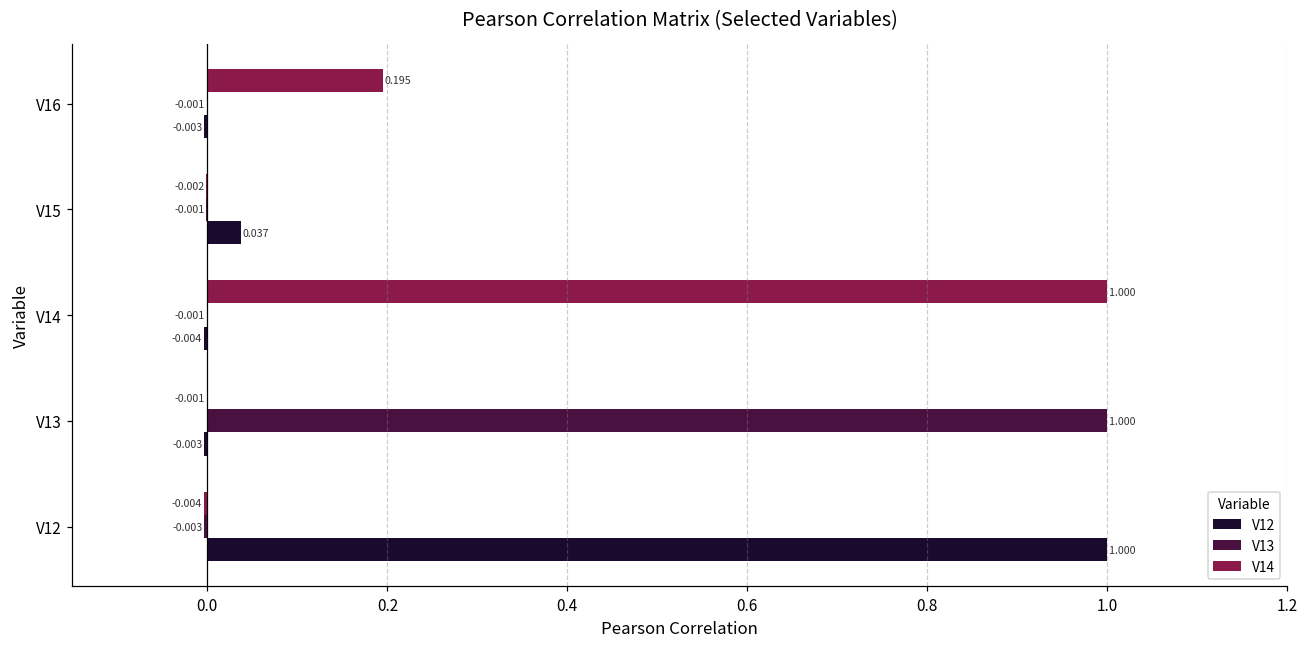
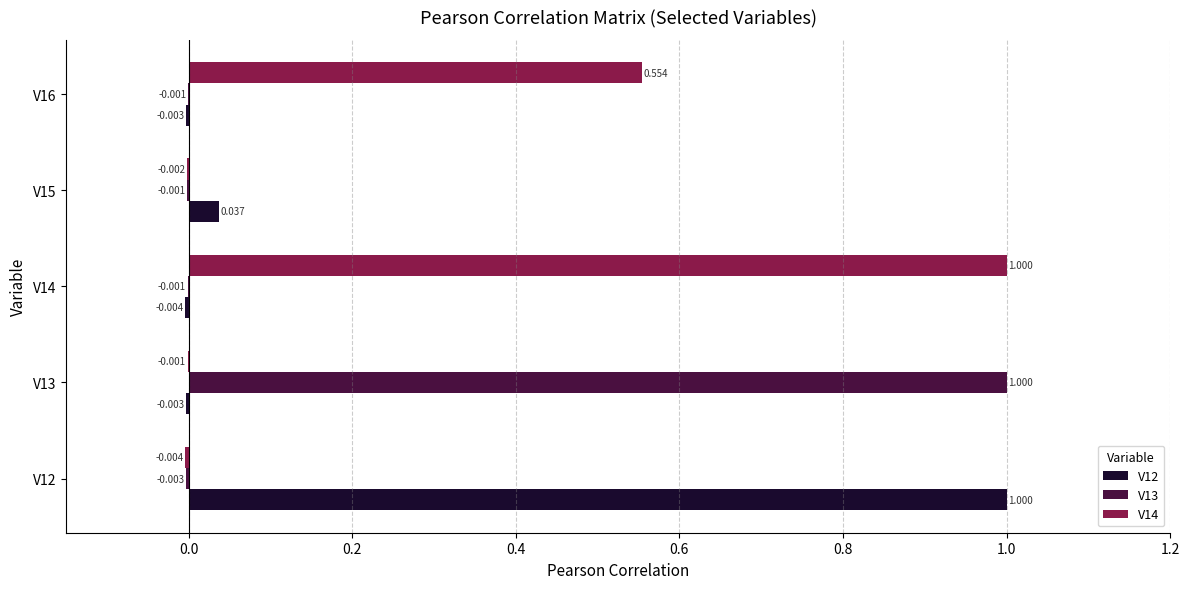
V14, V16: 0.195 -> 0.554
